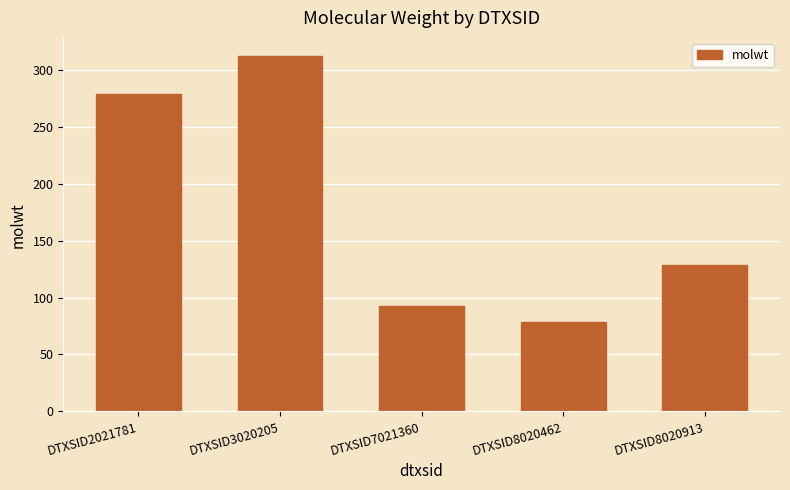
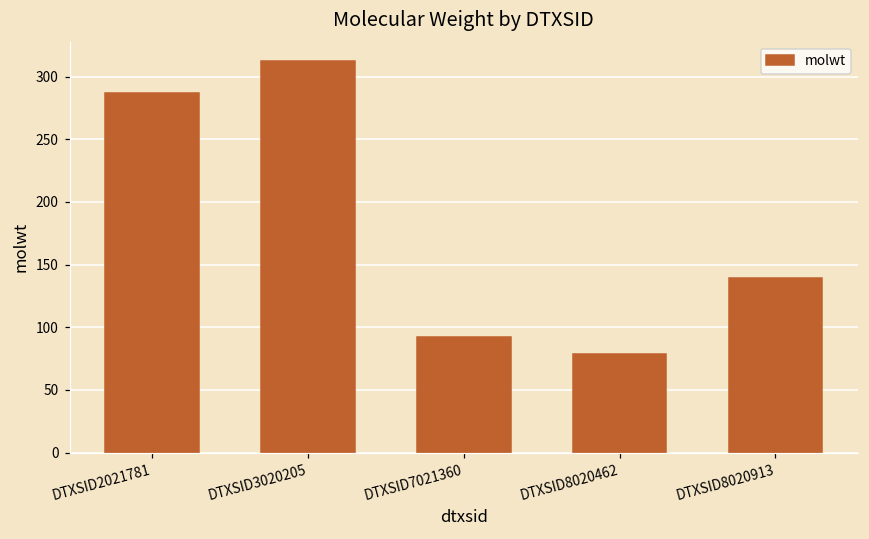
DTXSID2021781: 278 -> 287
DTXSID8020913: 128 -> 139
